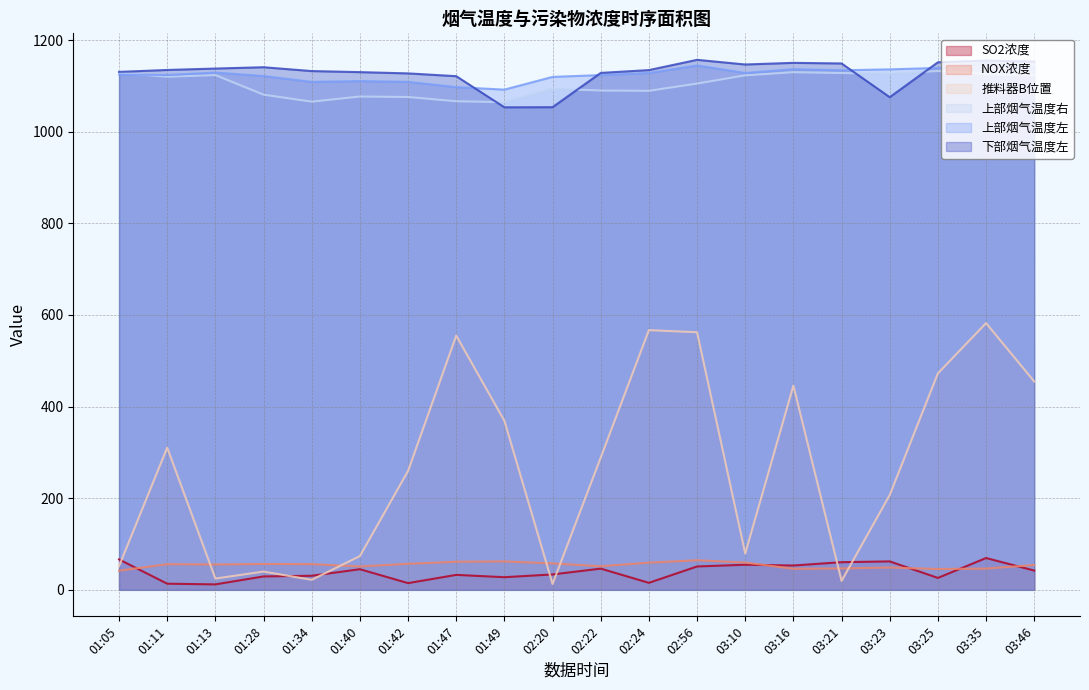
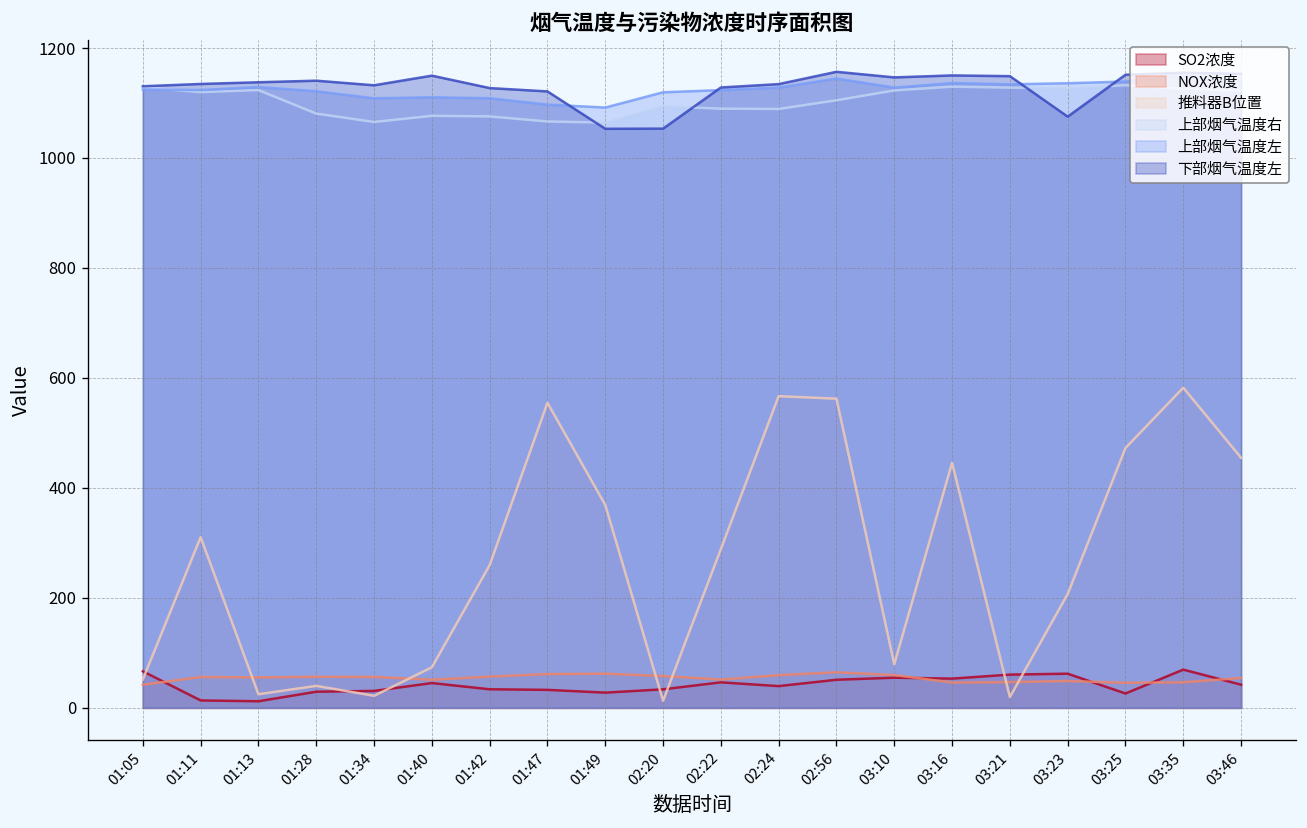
下部烟气温度左, 01:40: 1130 -> 1150
SO2浓度, 01:42: 10 -> 30
SO2浓度, 02:24: 20 -> 40
